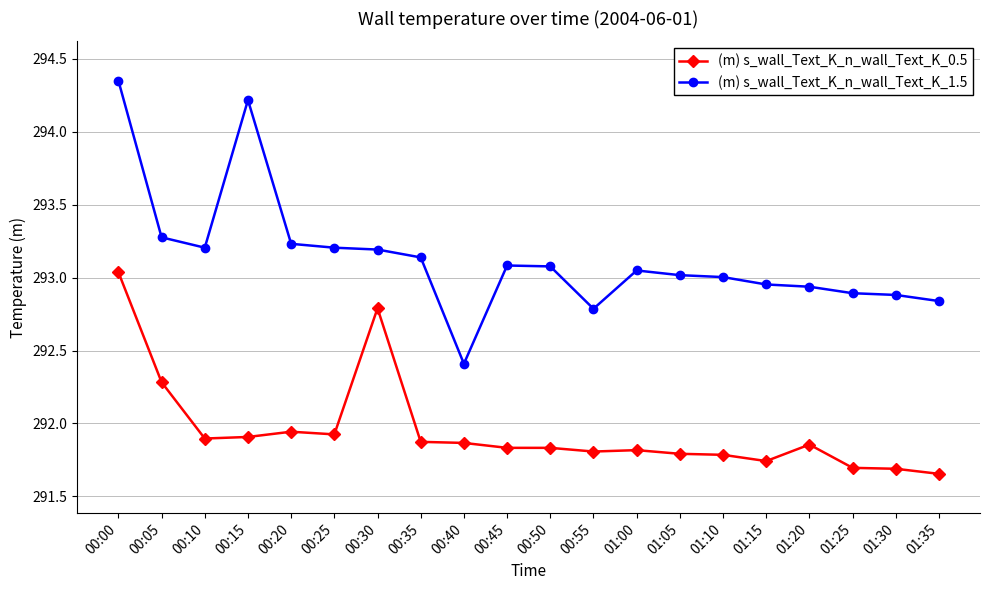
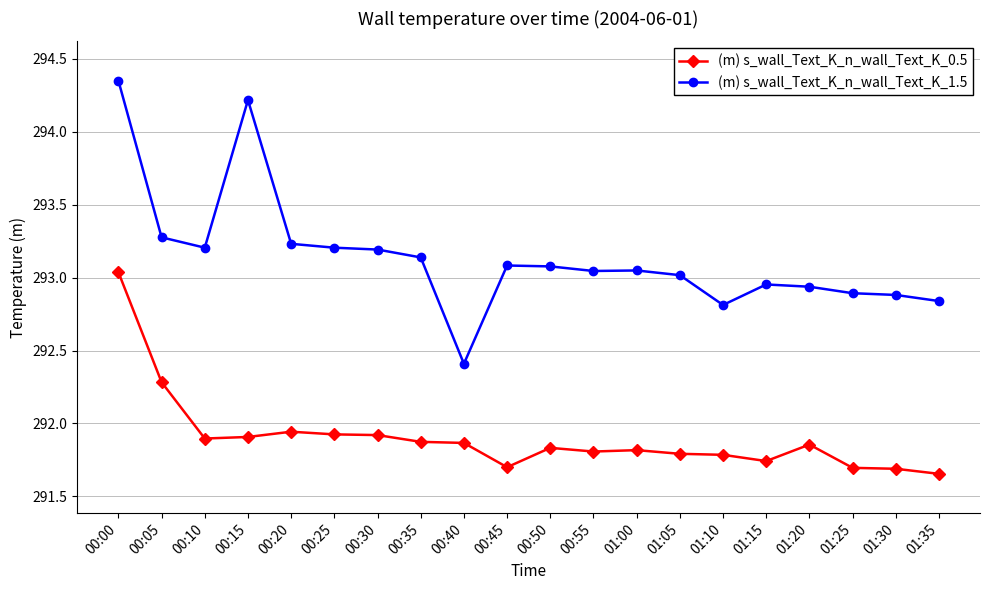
(m) s_wall_Text_K_n_wall_Text_K_0.5, 00:30: 292.79 -> 291.92
(m) s_wall_Text_K_n_wall_Text_K_0.5, 00:45: 291.83 -> 291.70
(m) s_wall_Text_K_n_wall_Text_K_1.5, 00:55: 292.79 -> 293.05
(m) s_wall_Text_K_n_wall_Text_K_1.5, 01:10: 293.00 -> 292.81
